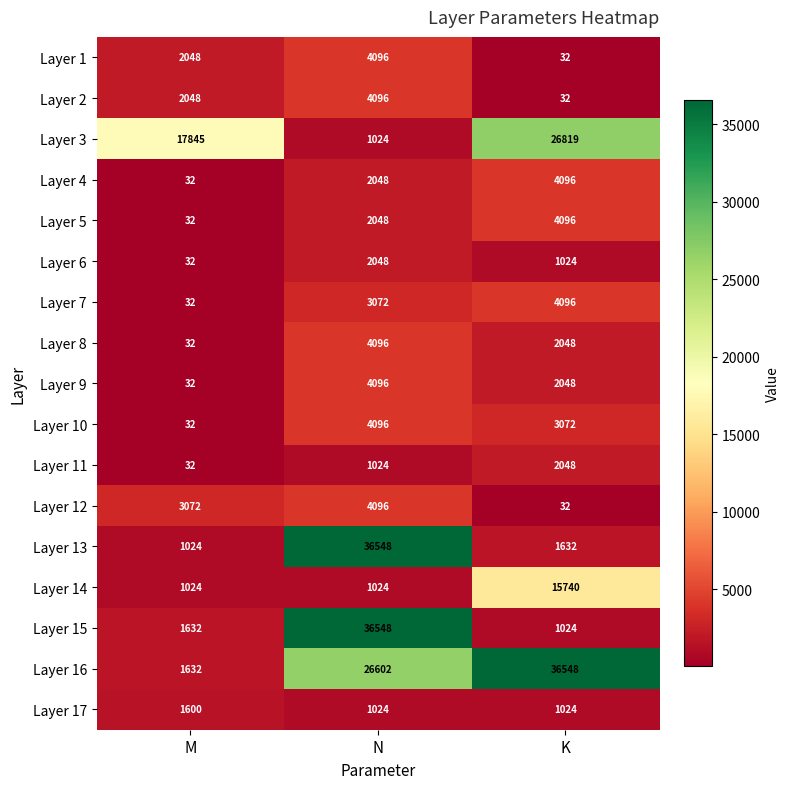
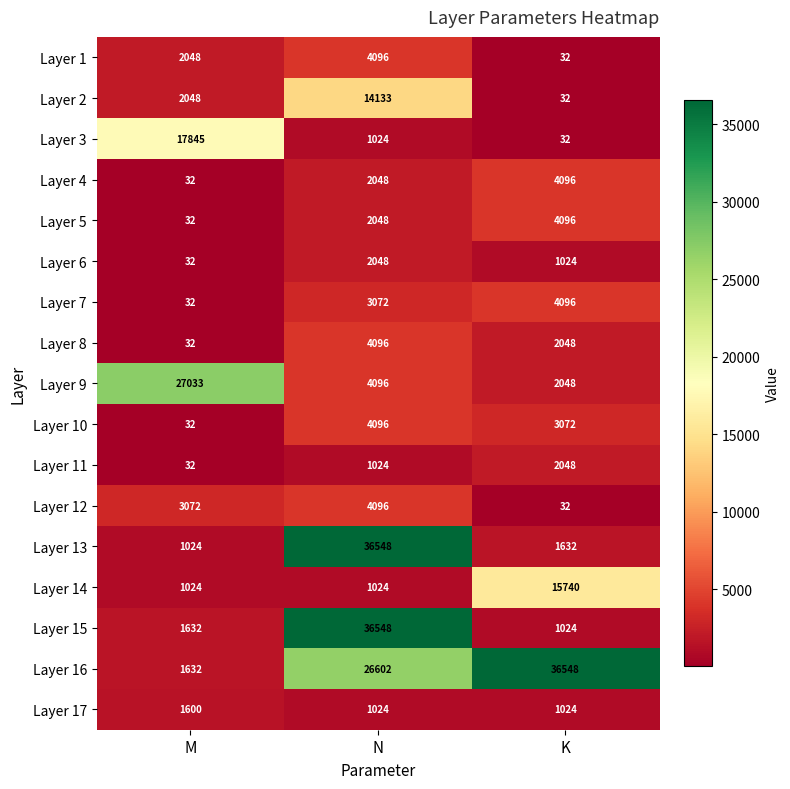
Layer 2, N: 4096 -> 14133
Layer 3, K: 26819 -> 32
Layer 9, M: 32 -> 27033
